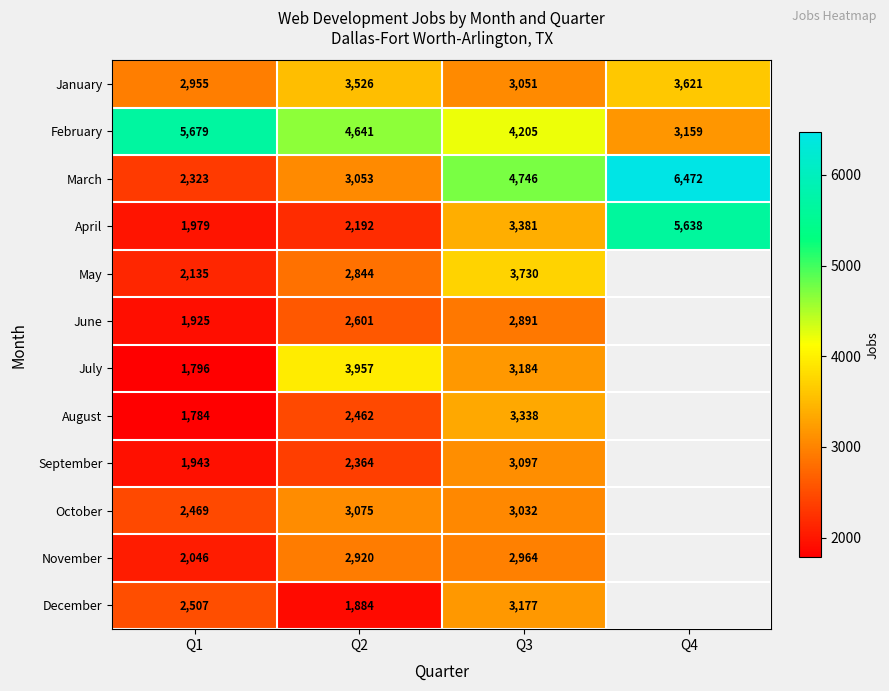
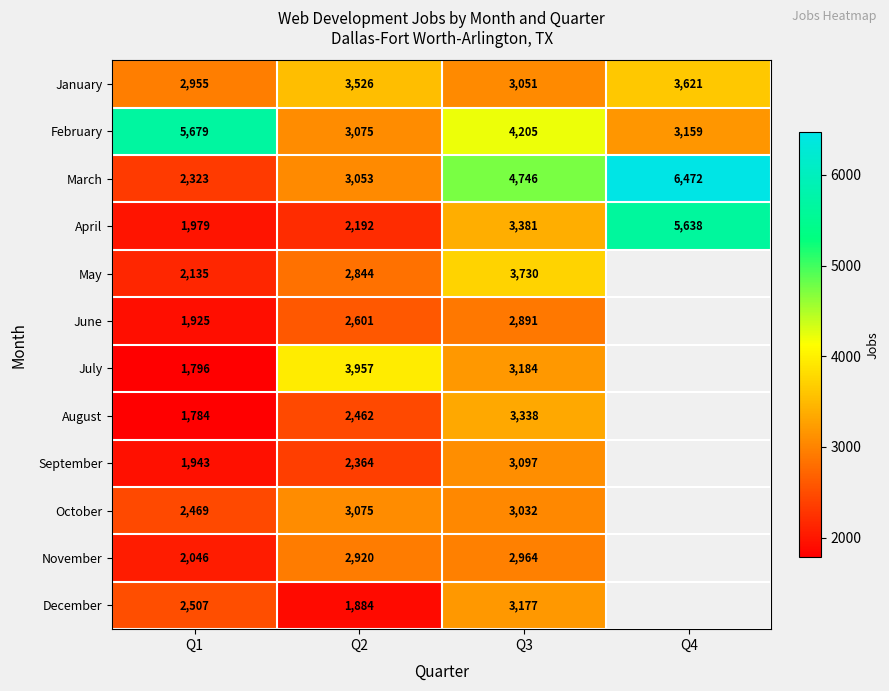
February, Q2: 4,641 -> 3,075
